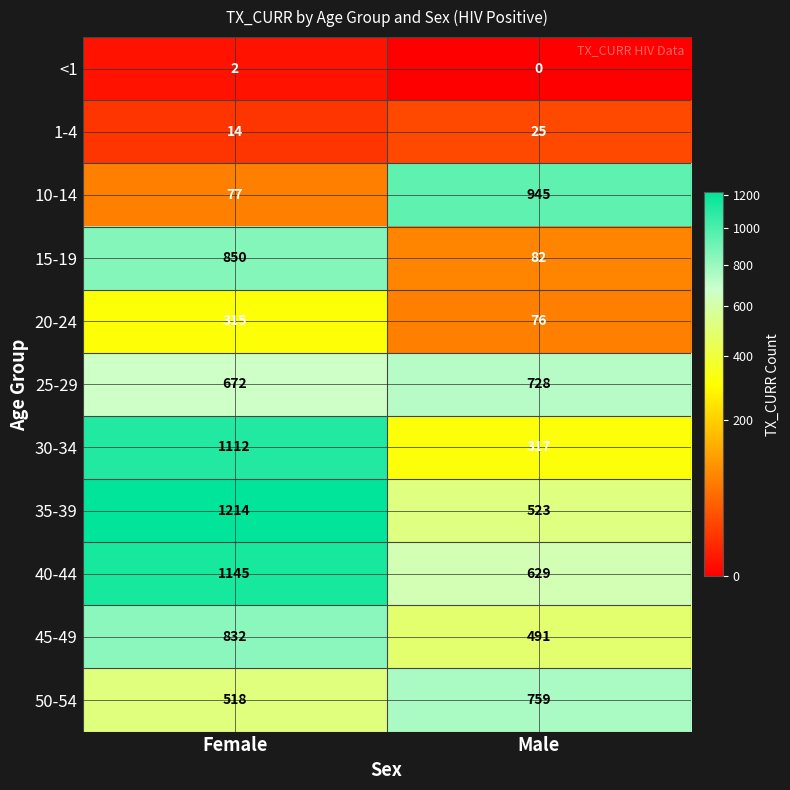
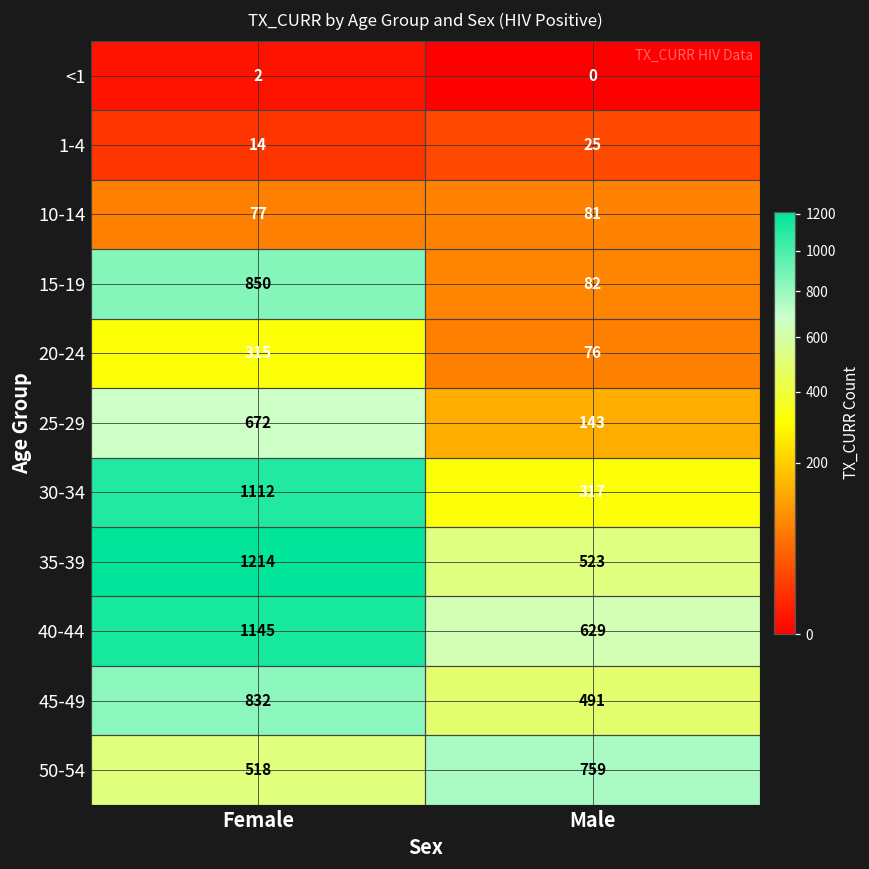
10-14, Male: 945 -> 81
25-29, Male: 728 -> 143
